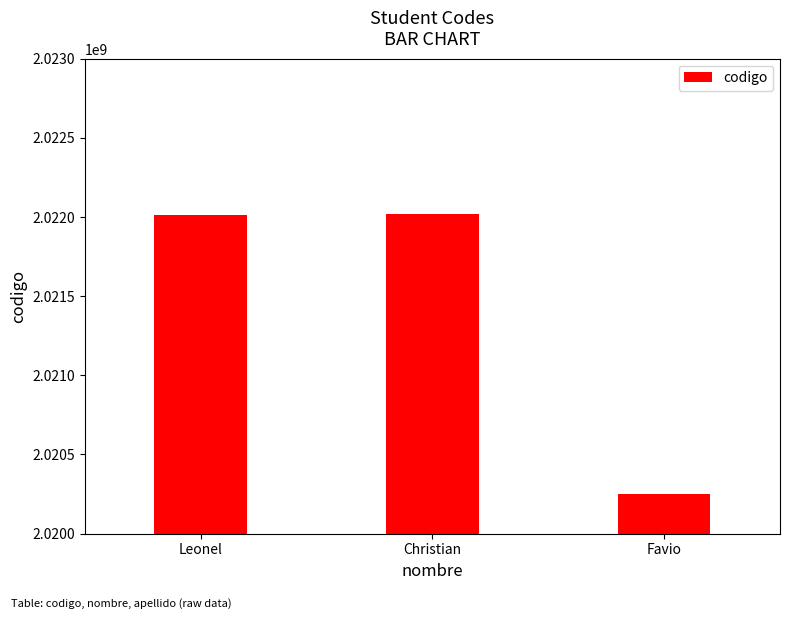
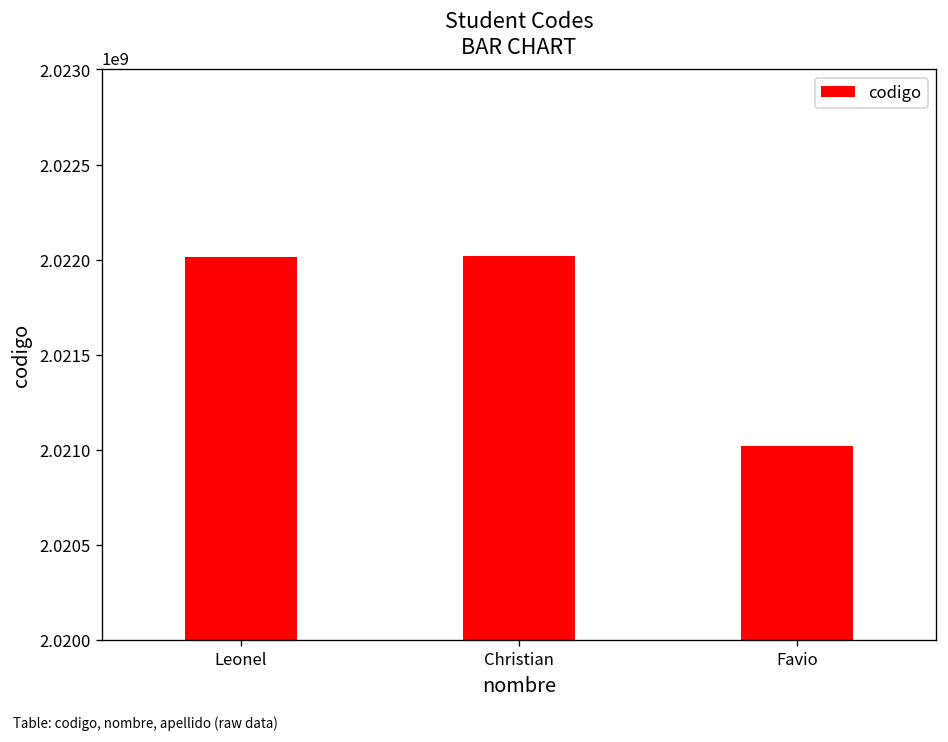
Favio: 2020250000 -> 2021020000
